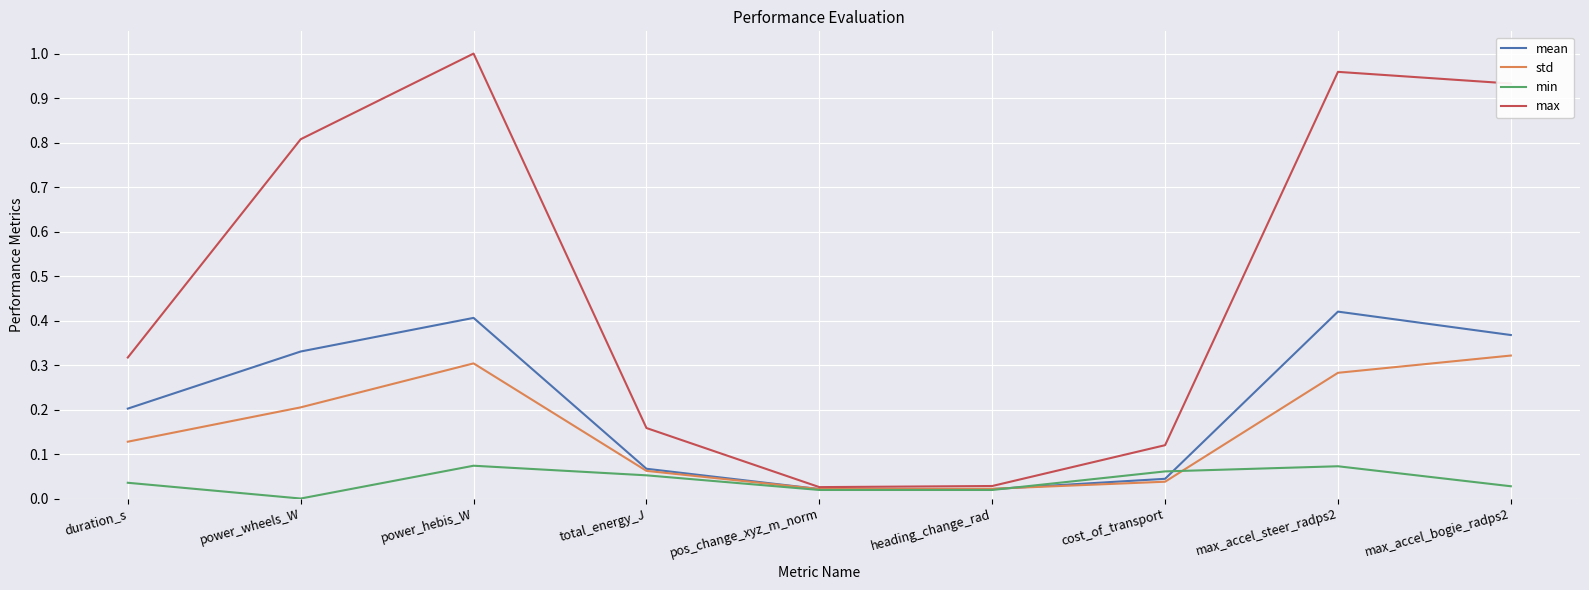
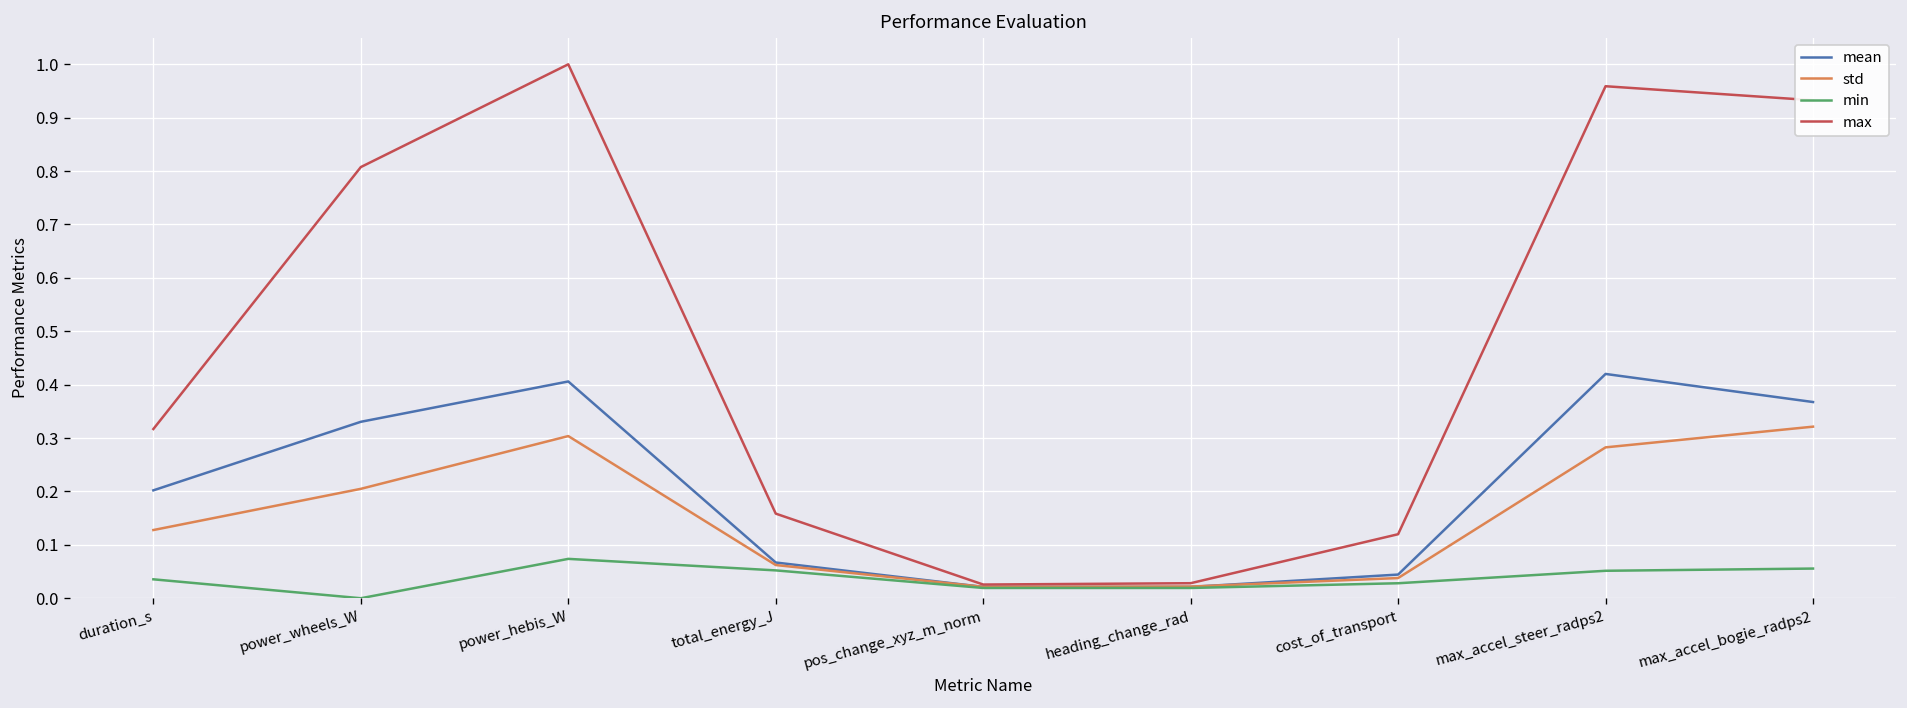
min, cost_of_transport: 0.06 -> 0.03
min, max_accel_steer_radps2: 0.07 -> 0.05
min, max_accel_bogie_radps2: 0.03 -> 0.06
